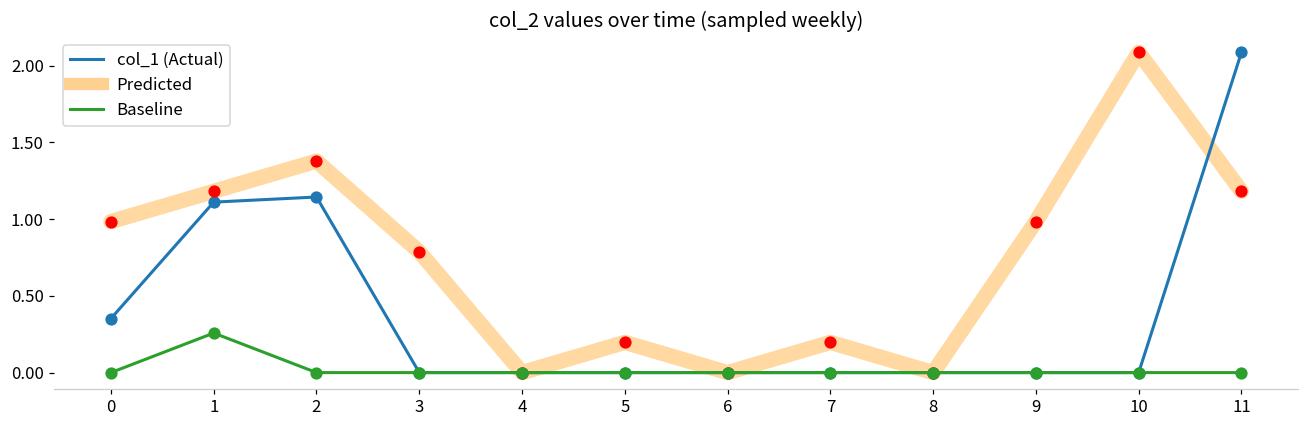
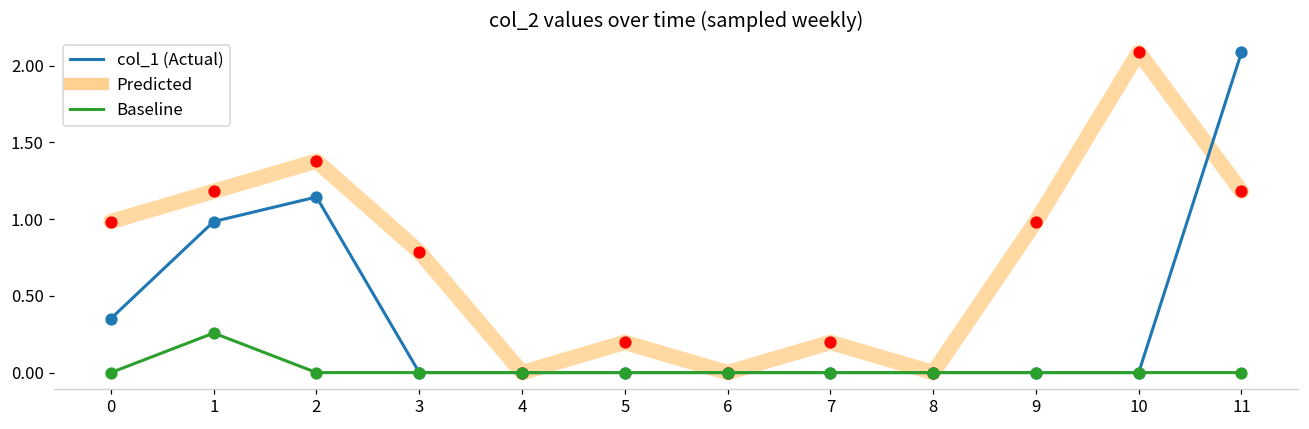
col_1 (Actual), 1: 1.11 -> 0.98
